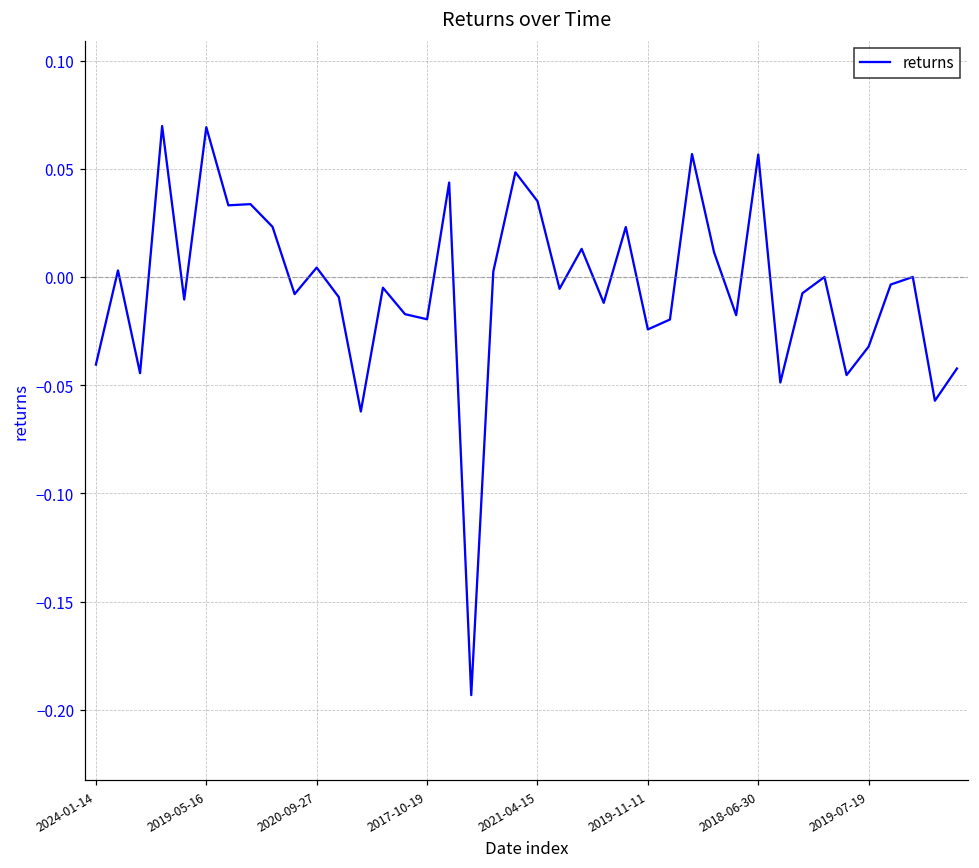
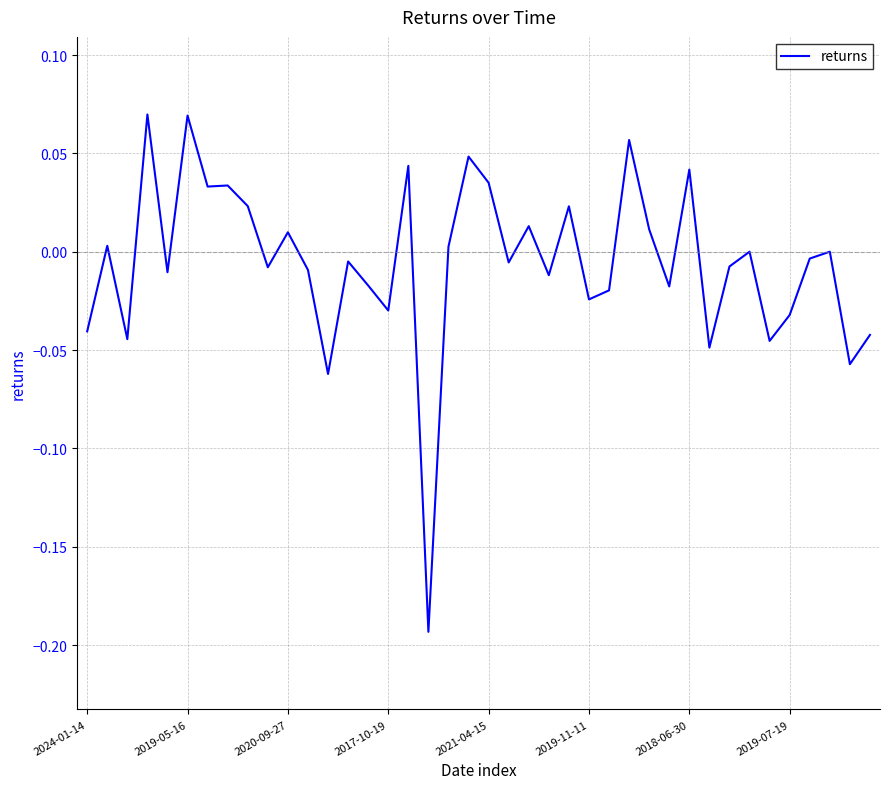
2020-09-27: 0.004 -> 0.010
2017-10-19: -0.020 -> -0.030
2018-06-30: 0.057 -> 0.042
